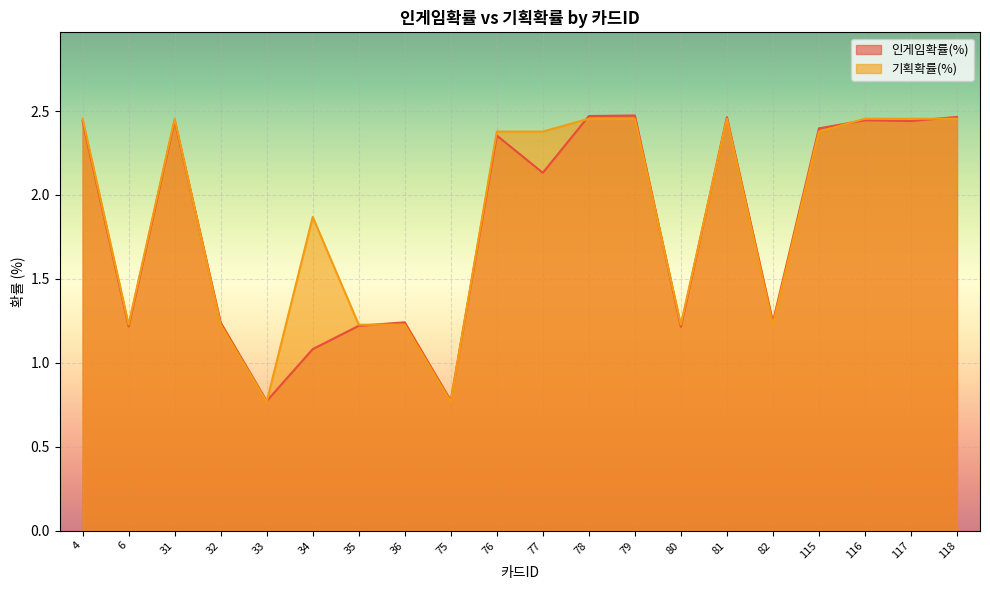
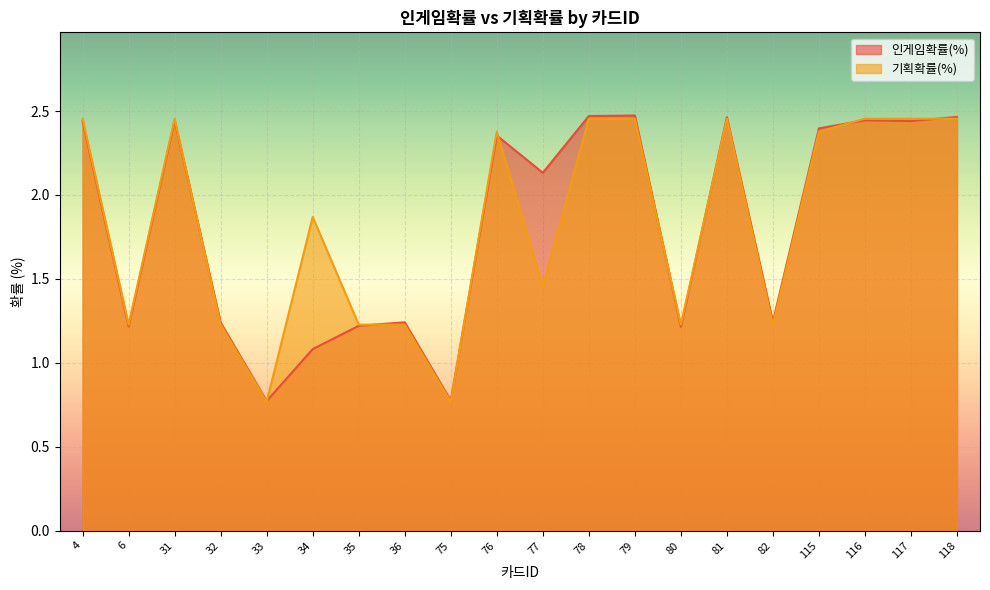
기획확률(%), 77: 2.38 -> 1.45
